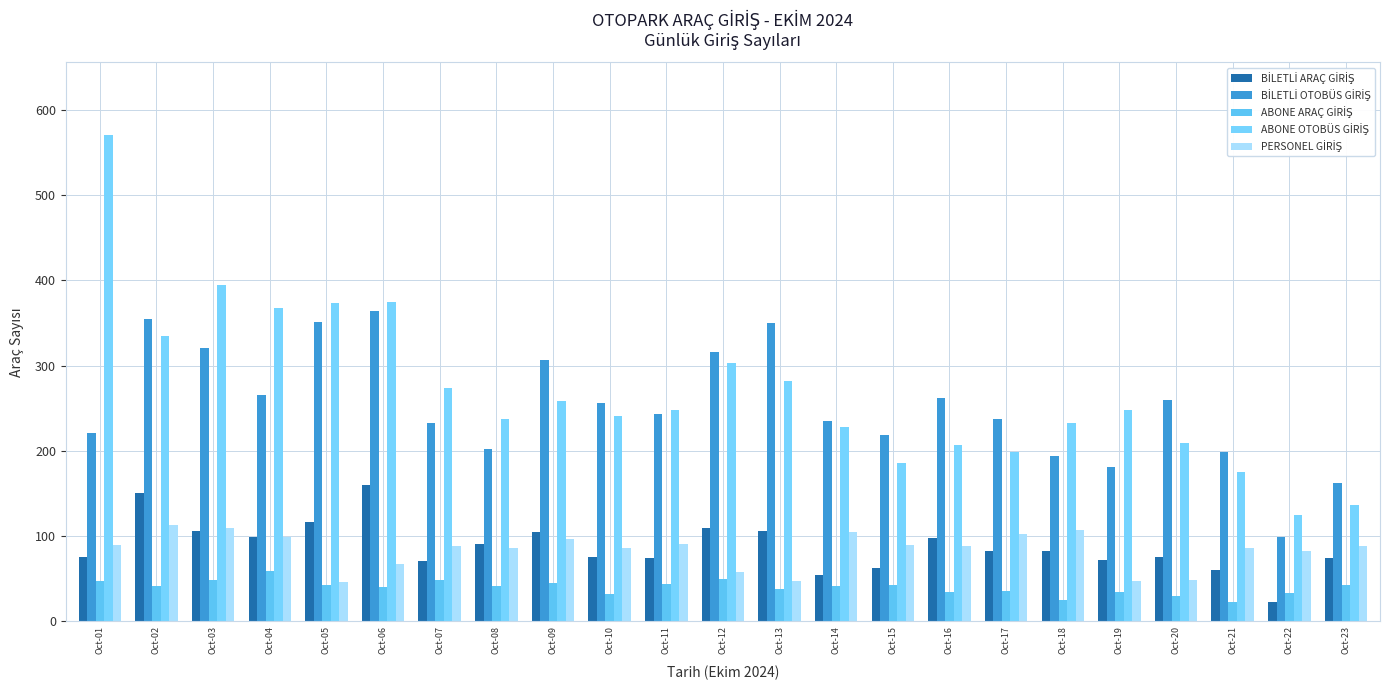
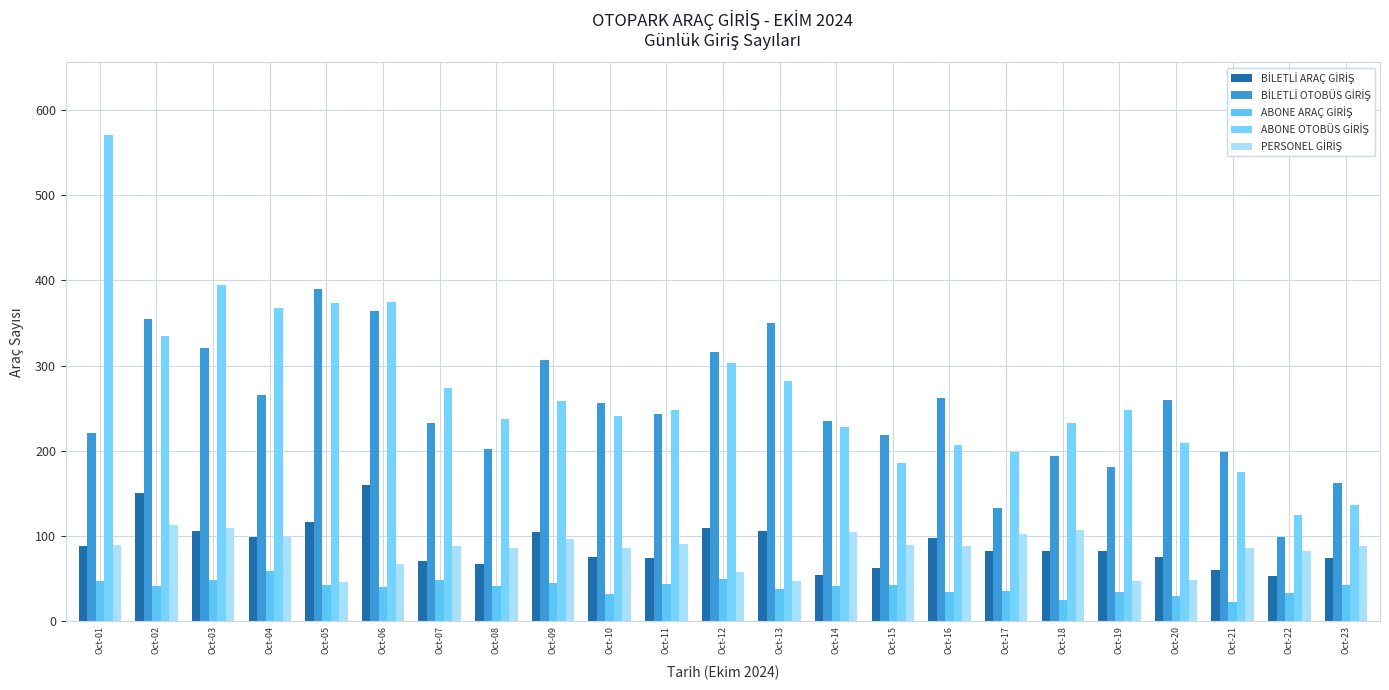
BİLETLİ ARAÇ GİRİŞ, Oct-01: 80 -> 90
BİLETLİ OTOBÜS GİRİŞ, Oct-05: 350 -> 390
BİLETLİ ARAÇ GİRİŞ, Oct-08: 90 -> 70
BİLETLİ OTOBÜS GİRİŞ, Oct-17: 240 -> 130
BİLETLİ ARAÇ GİRİŞ, Oct-19: 70 -> 80
BİLETLİ ARAÇ GİRİŞ, Oct-22: 20 -> 50
